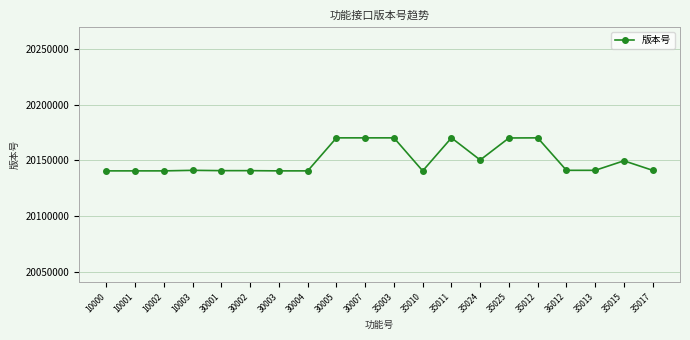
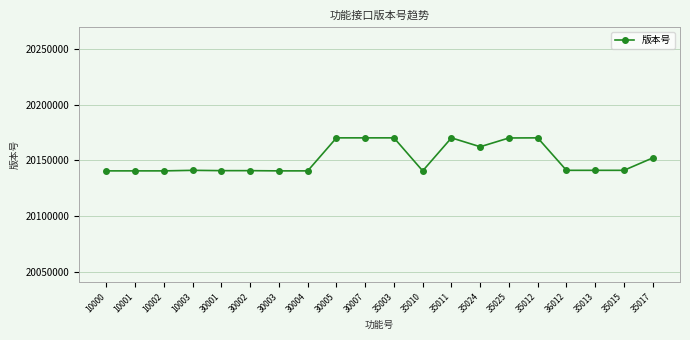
35024: 20150000 -> 20162000
35015: 20150000 -> 20141000
35017: 20141000 -> 20152000
